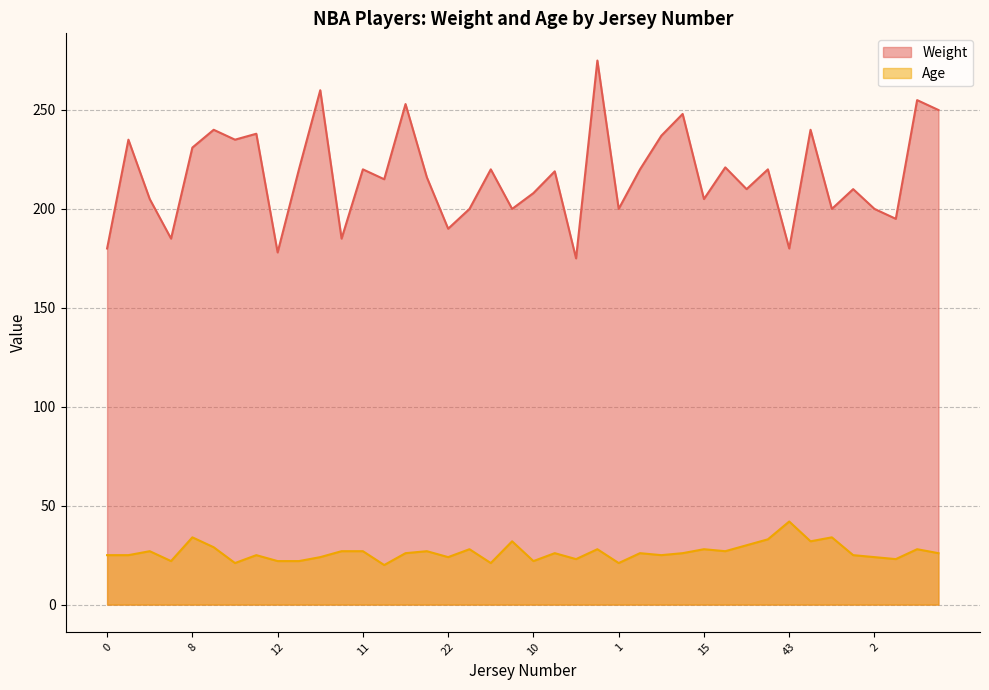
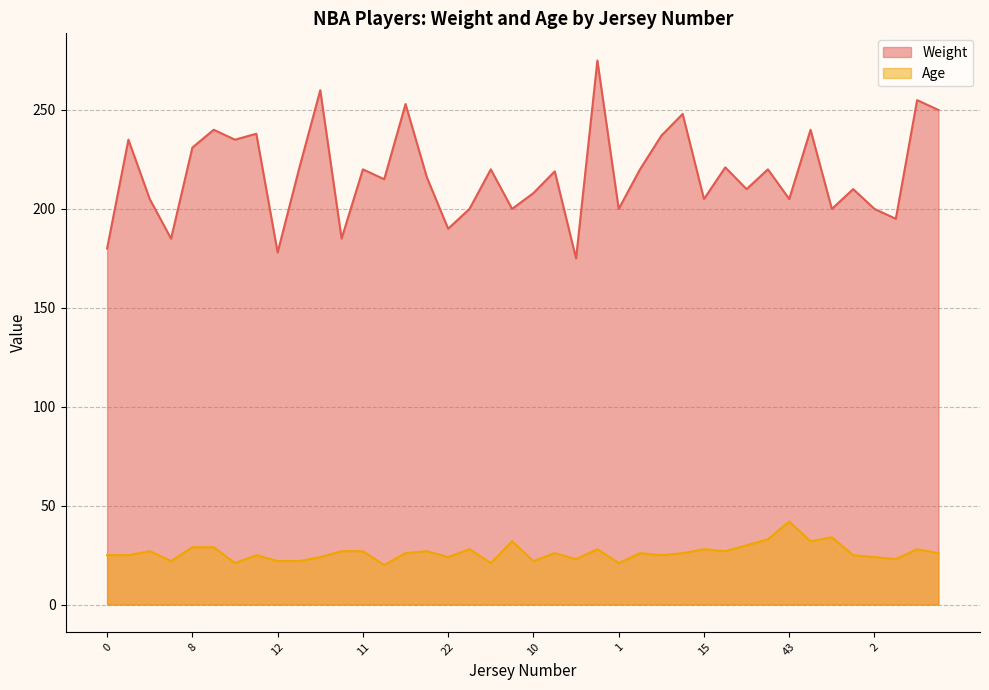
Age, 8: 34 -> 29
Weight, 43: 180 -> 205
